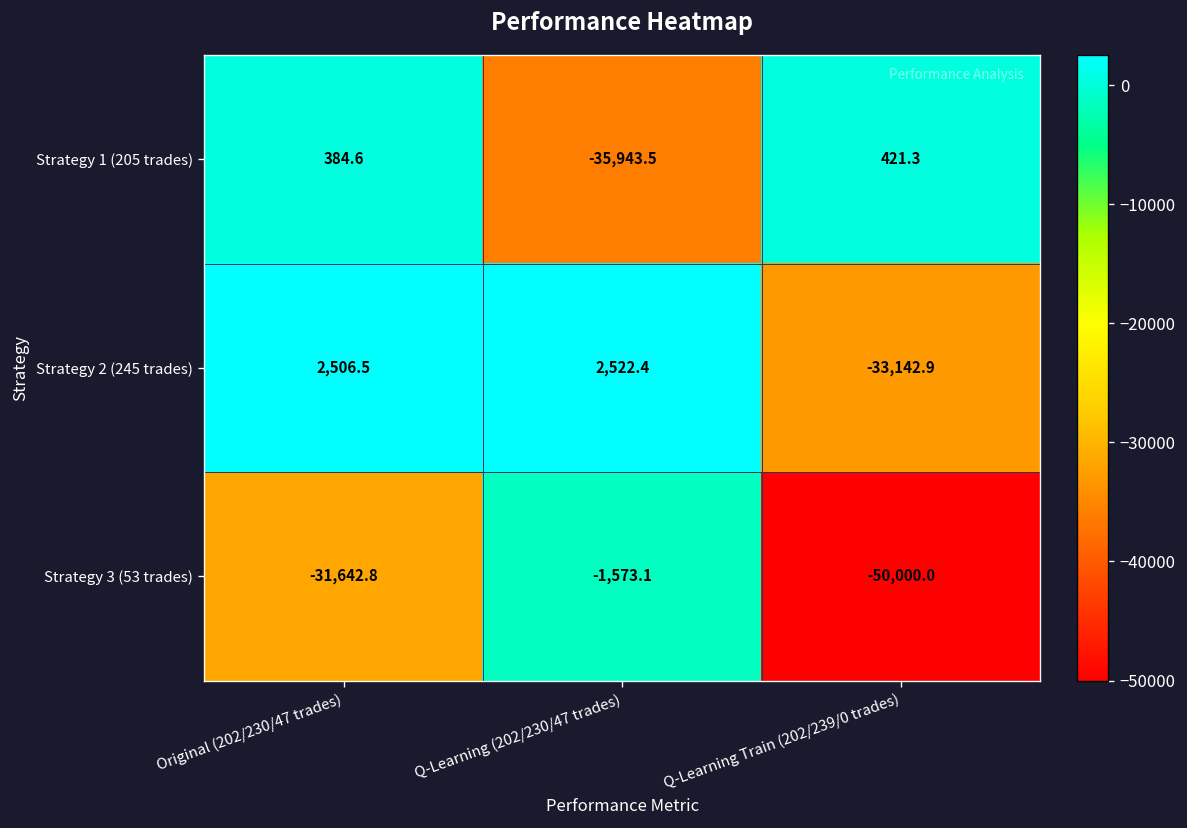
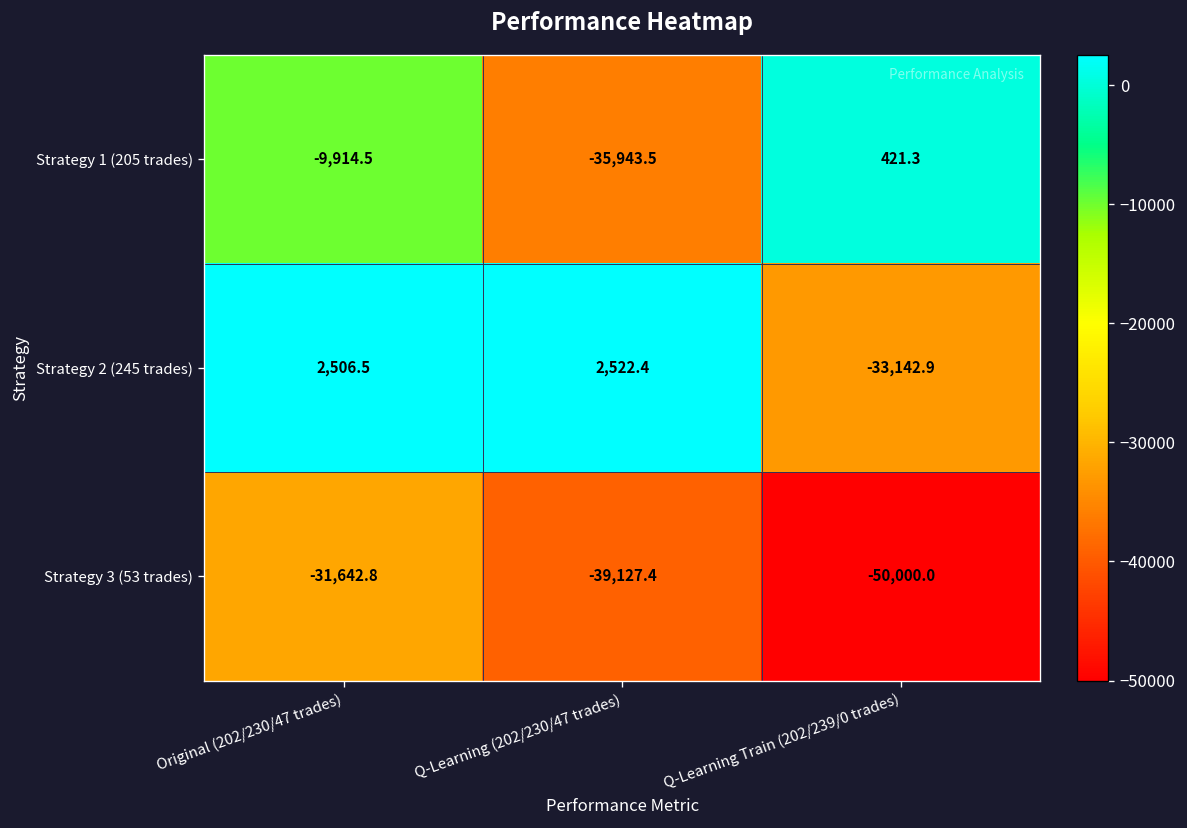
Strategy 1 (205 trades), Original (202/230/47 trades): 384.6 -> -9,914.5
Strategy 3 (53 trades), Q-Learning (202/230/47 trades): -1,573.1 -> -39,127.4
